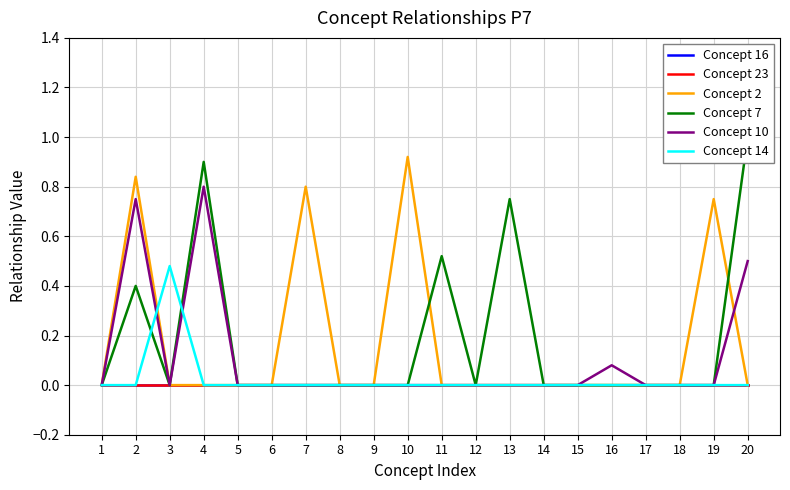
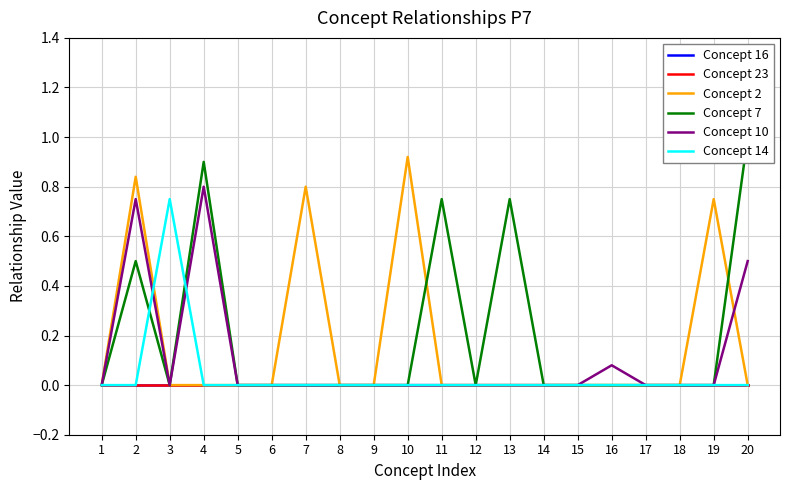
Concept 7, 2: 0.4 -> 0.5
Concept 14, 3: 0.48 -> 0.75
Concept 7, 11: 0.52 -> 0.75
